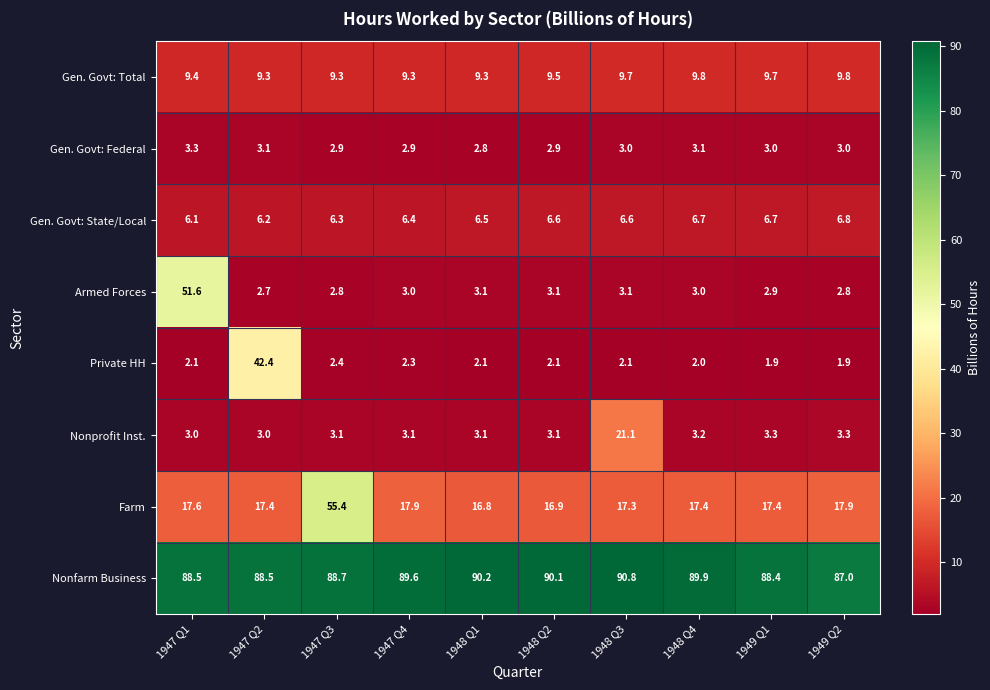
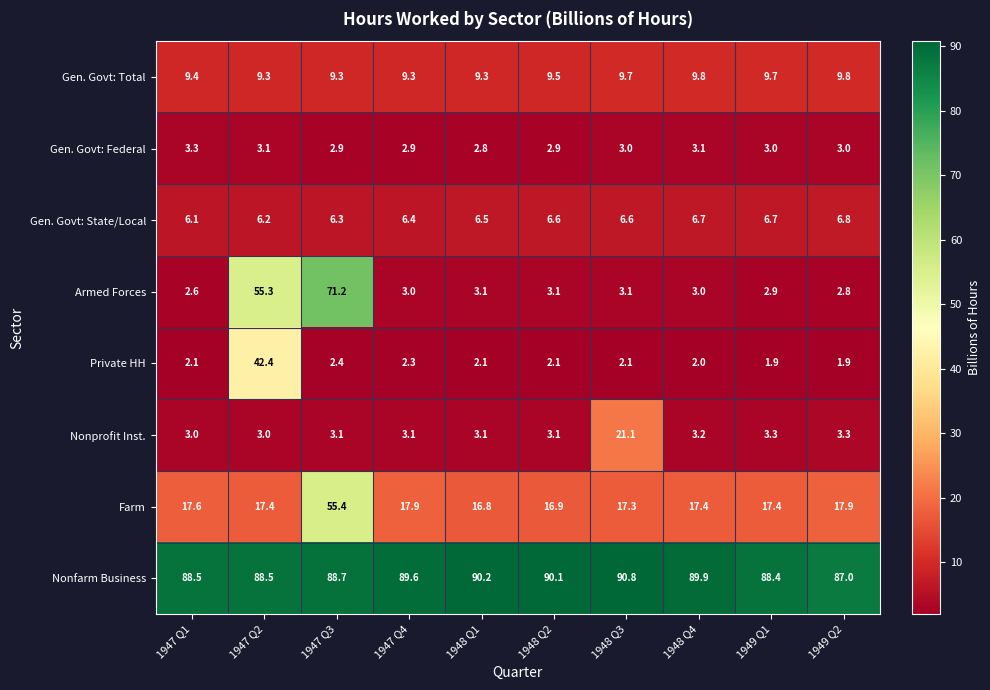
Armed Forces, 1947 Q1: 51.6 -> 2.6
Armed Forces, 1947 Q2: 2.7 -> 55.3
Armed Forces, 1947 Q3: 2.8 -> 71.2
